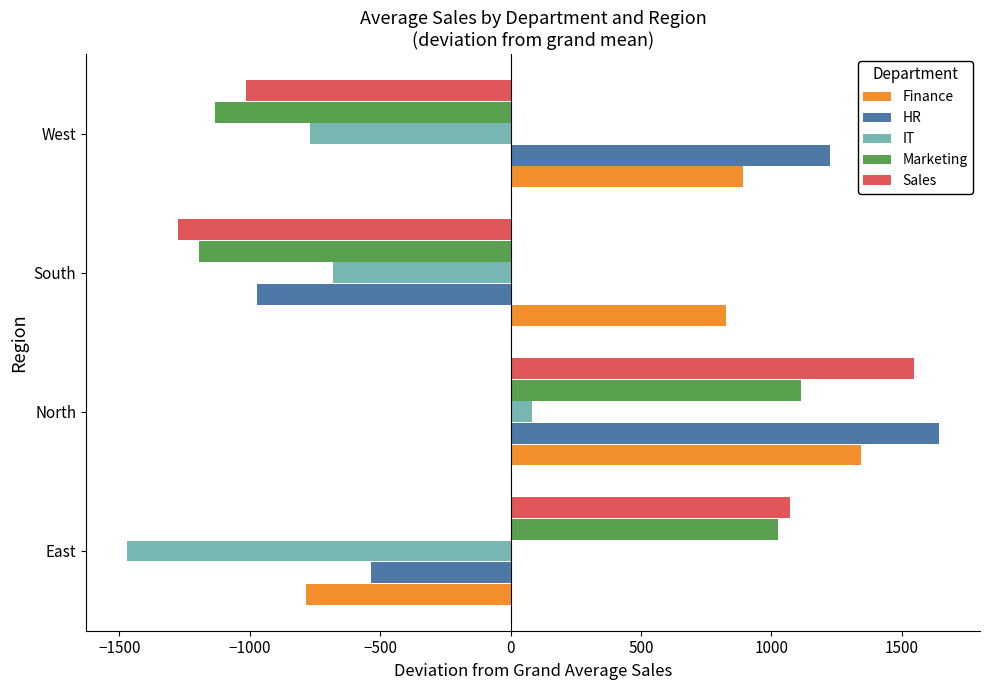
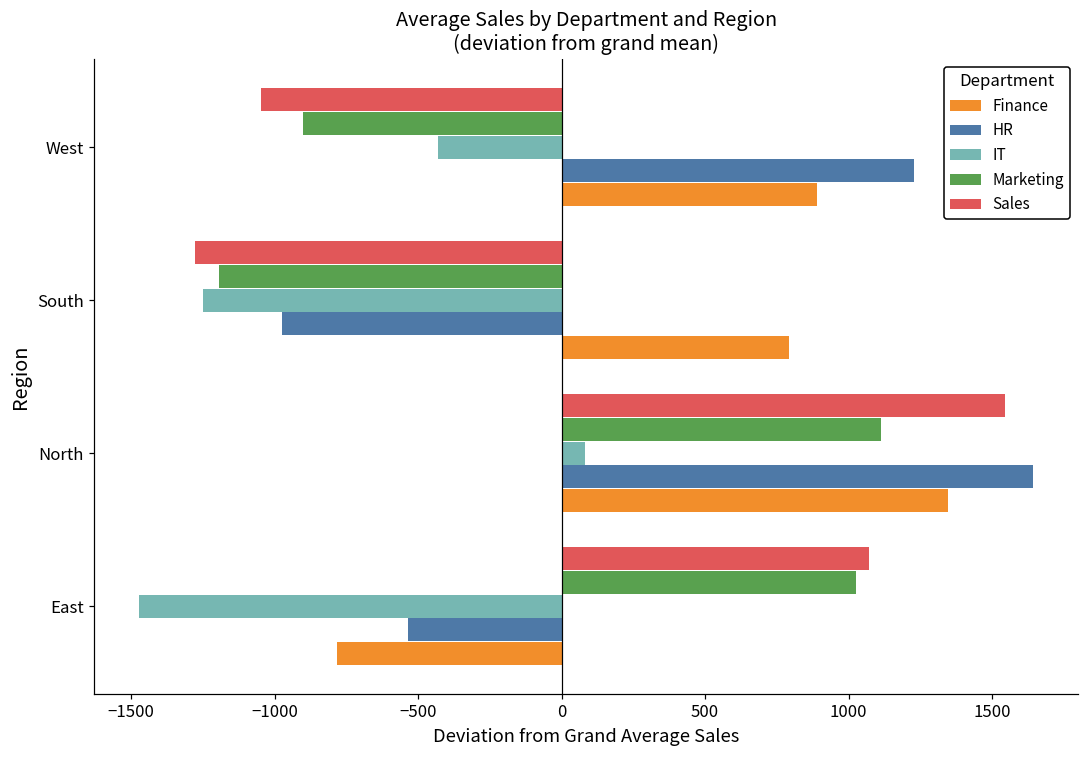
Sales, West: -1010 -> -1050
Marketing, West: -1130 -> -900
IT, West: -770 -> -430
IT, South: -680 -> -1250
Finance, South: 830 -> 790
